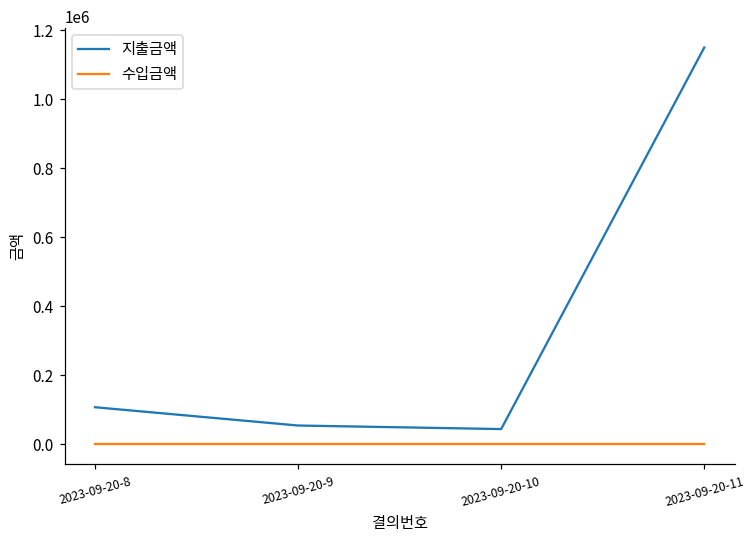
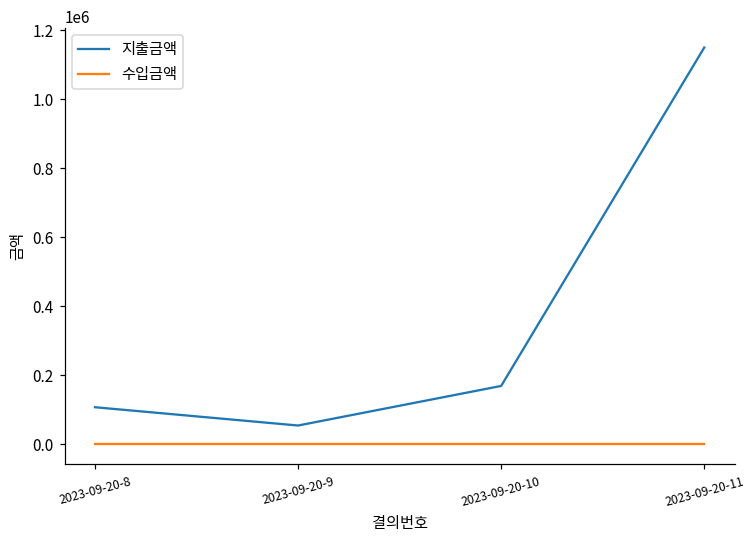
지출금액, 2023-09-20-10: 40000 -> 170000
